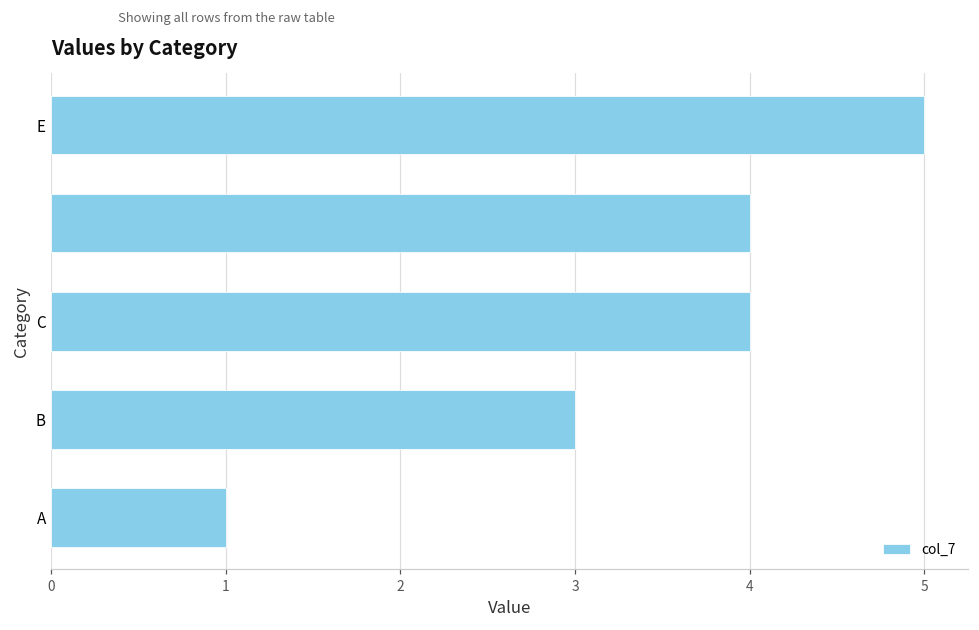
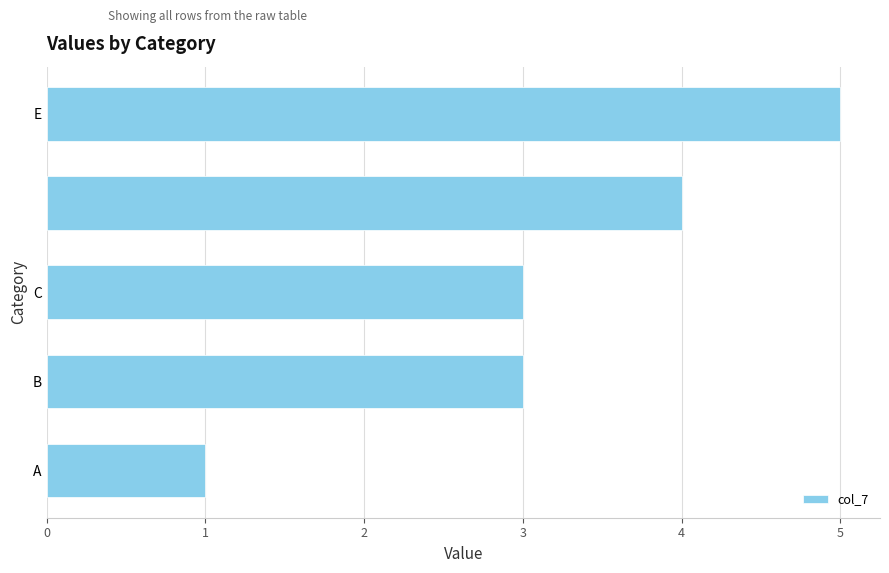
C: 4 -> 3
